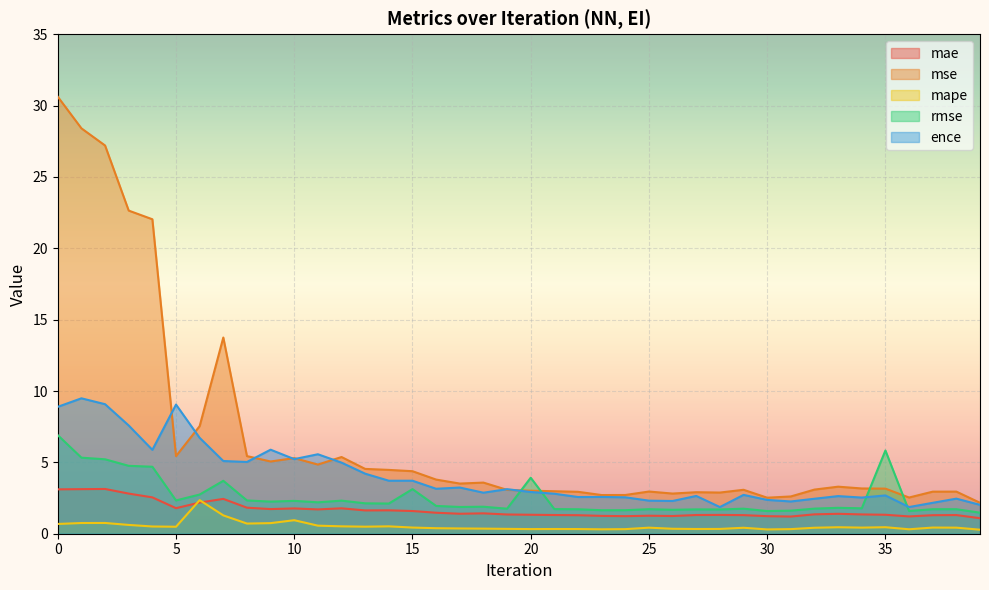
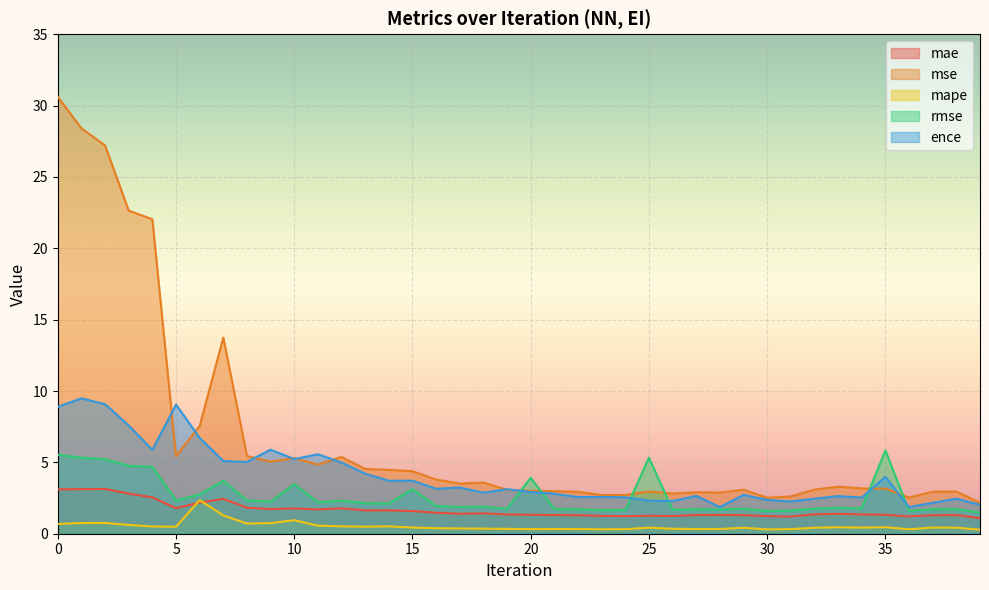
rmse, 0: 6.9 -> 5.5
rmse, 10: 2.3 -> 3.5
rmse, 25: 1.7 -> 5.3
ence, 35: 2.7 -> 4.0
